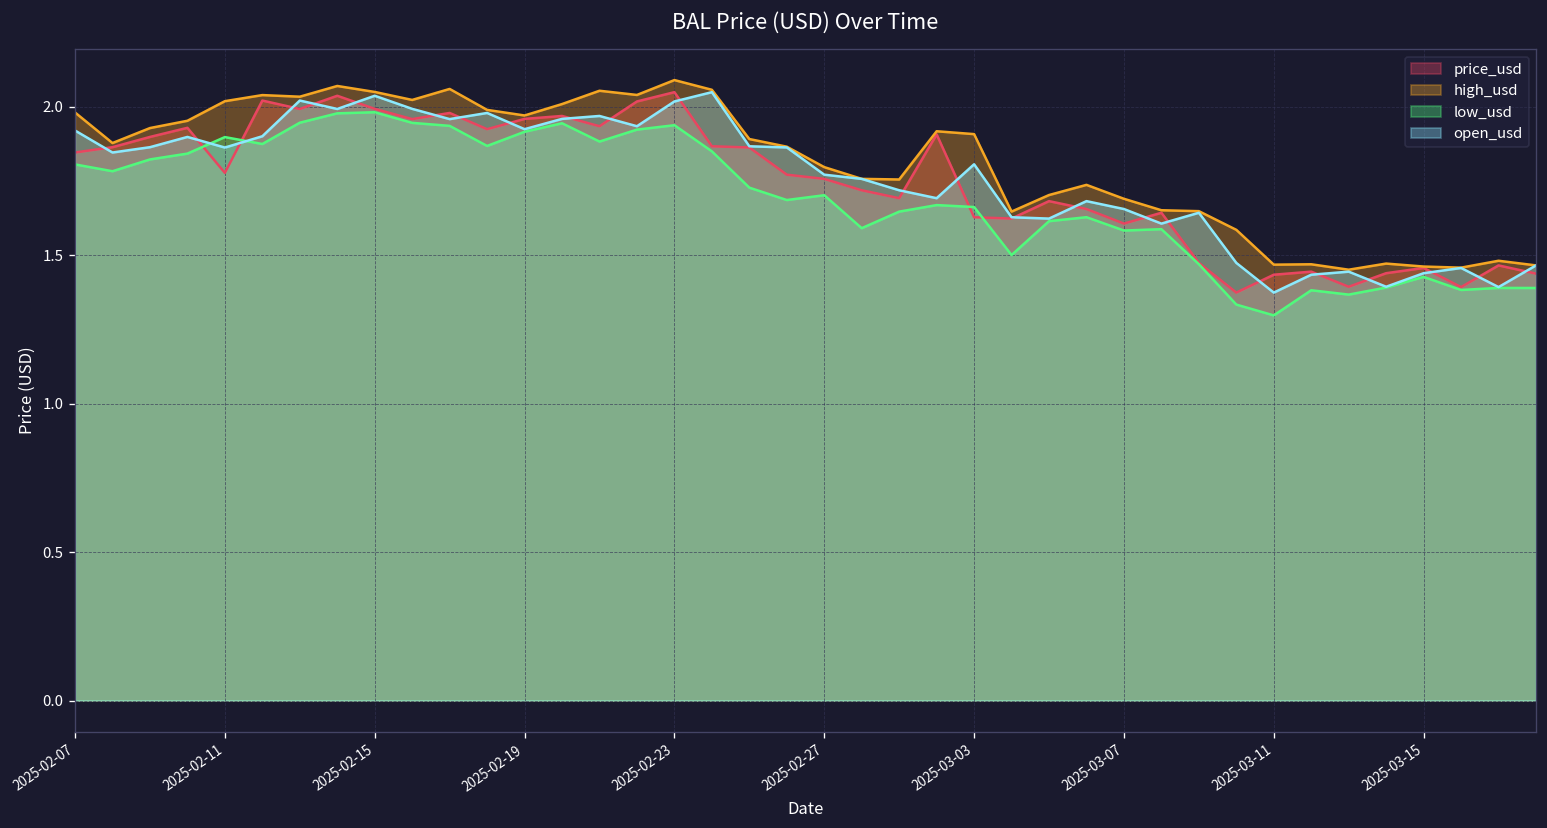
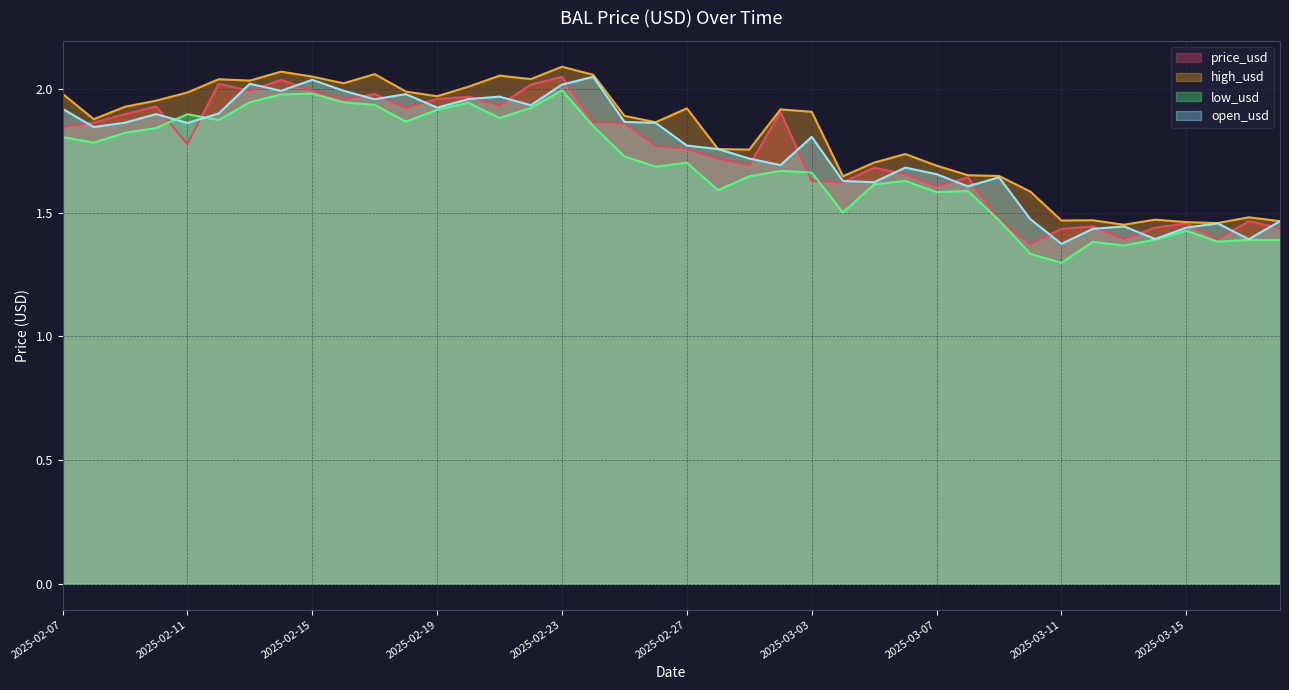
high_usd, 2025-02-11: 2.02 -> 1.99
low_usd, 2025-02-23: 1.94 -> 1.99
high_usd, 2025-02-27: 1.80 -> 1.92
